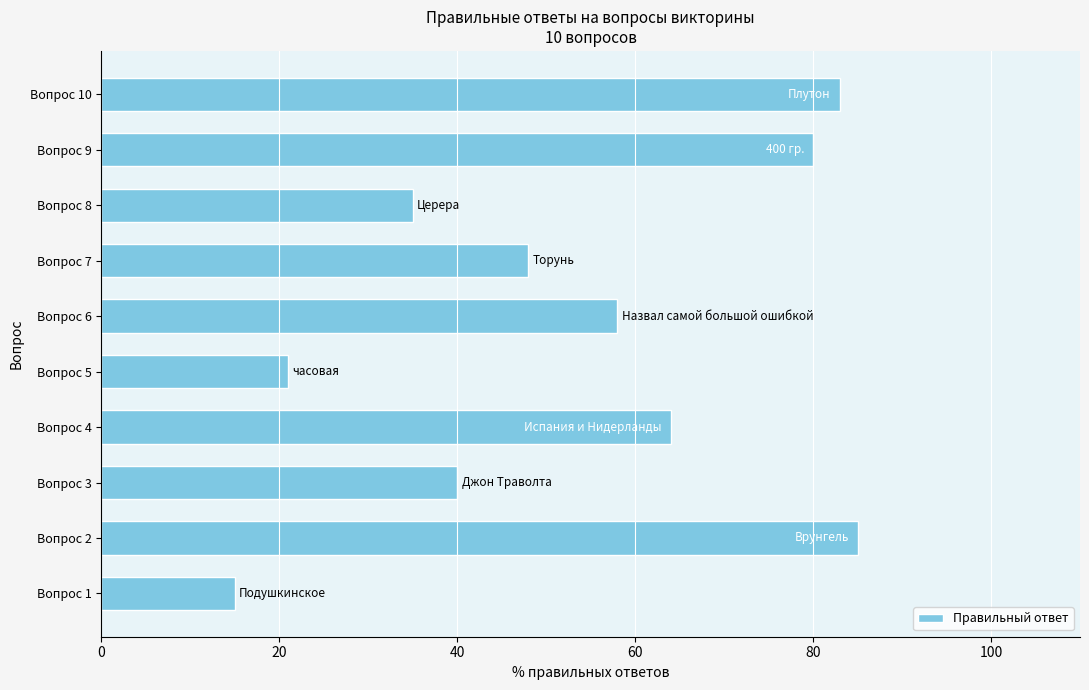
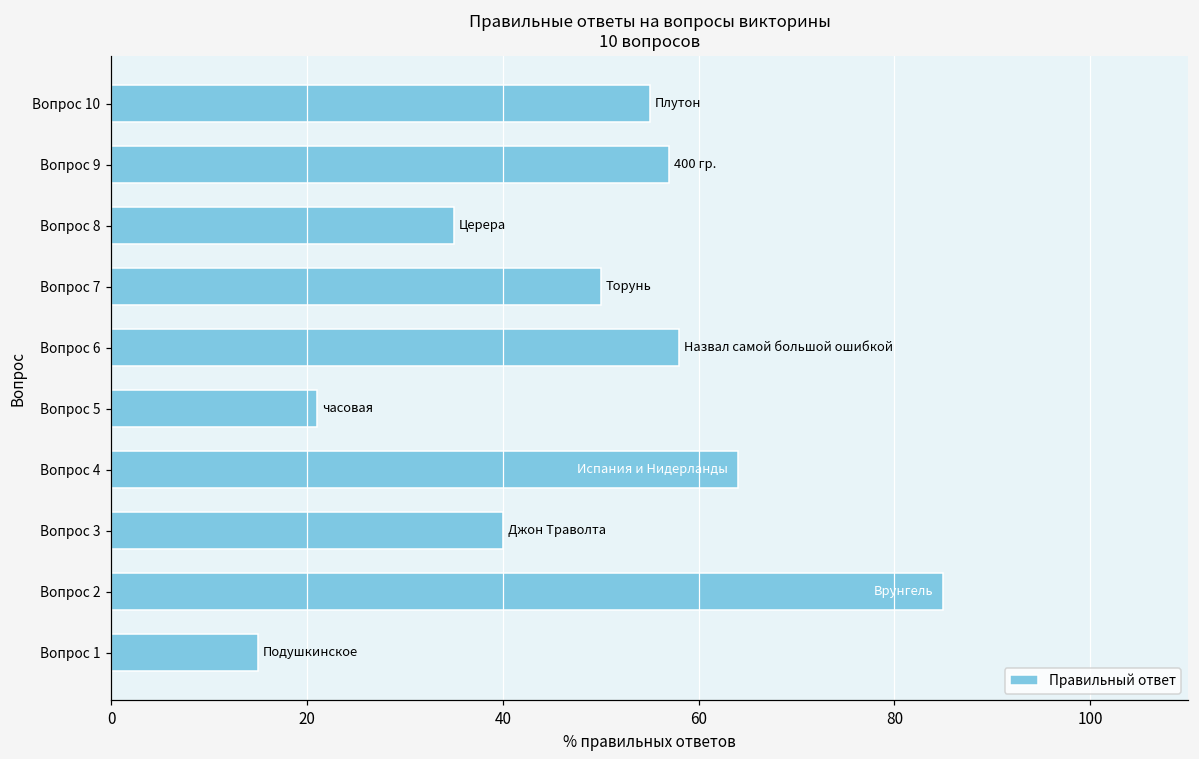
Вопрос 10: 83 -> 55
Вопрос 9: 80 -> 57
Вопрос 7: 48 -> 50
